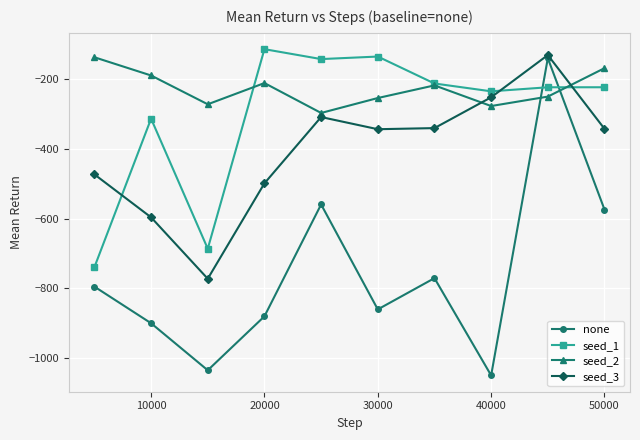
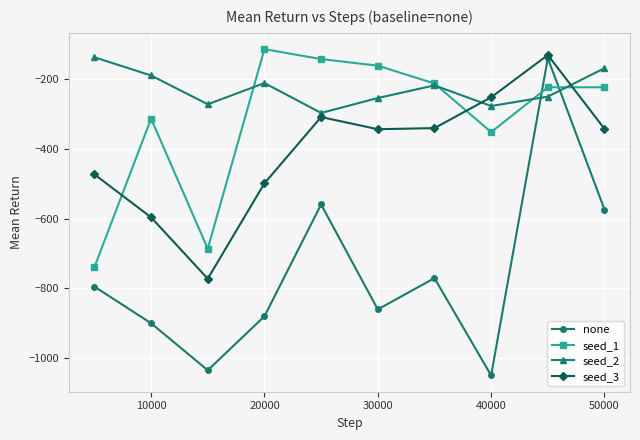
seed_1, 30000: -130 -> -160
seed_1, 40000: -230 -> -350
